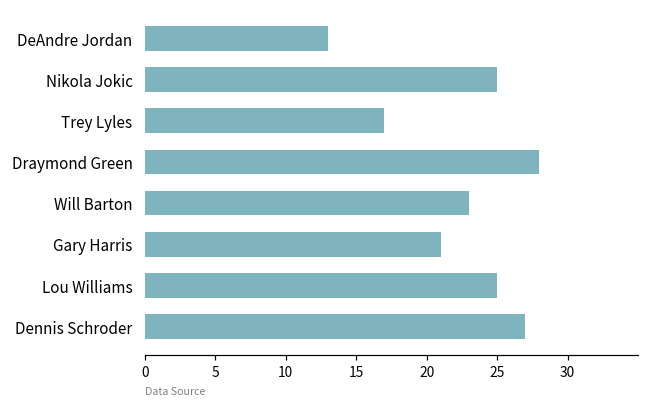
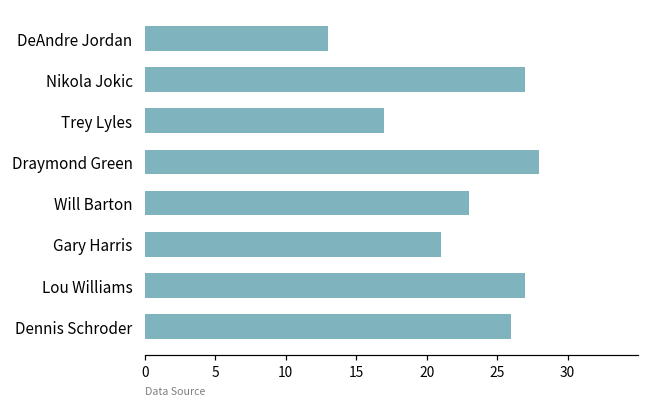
Nikola Jokic: 25 -> 27
Lou Williams: 25 -> 27
Dennis Schroder: 27 -> 26
